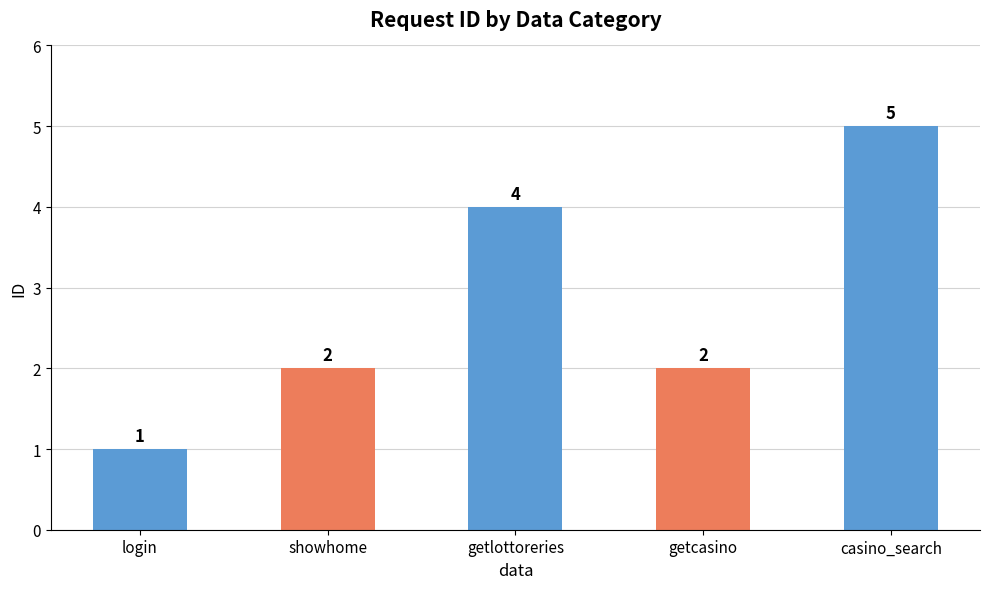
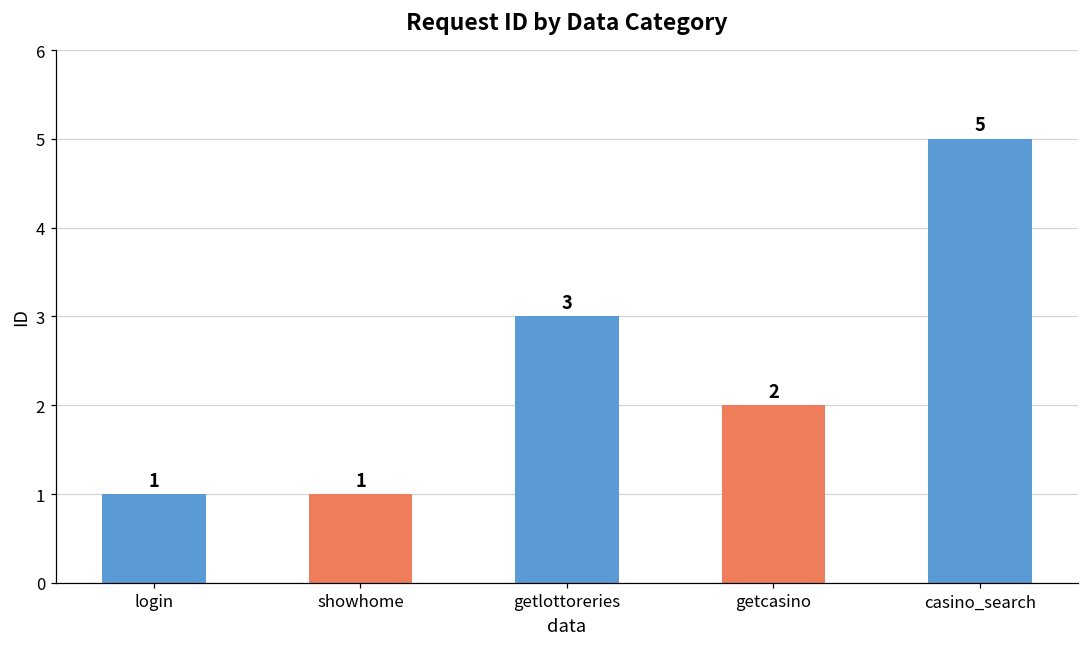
showhome: 2 -> 1
getlottoreries: 4 -> 3
